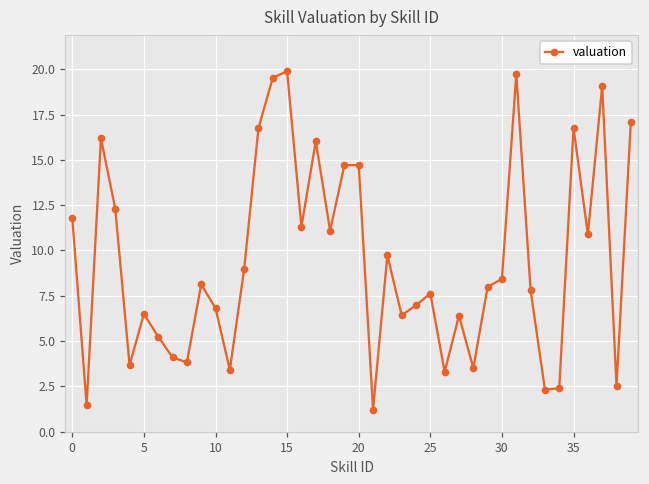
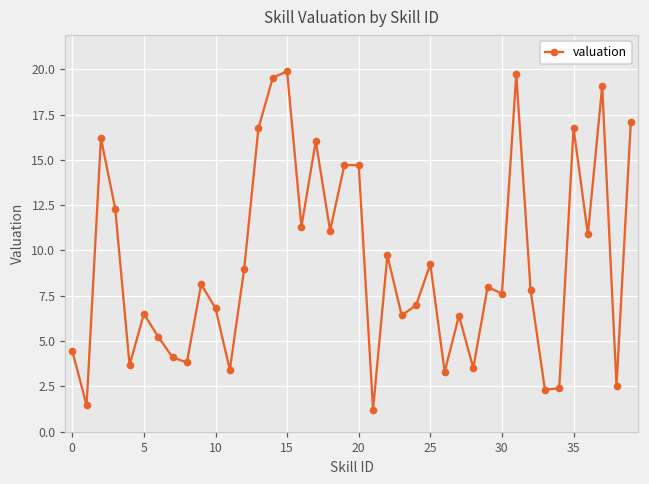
0: 11.8 -> 4.5
25: 7.6 -> 9.2
30: 8.4 -> 7.6
